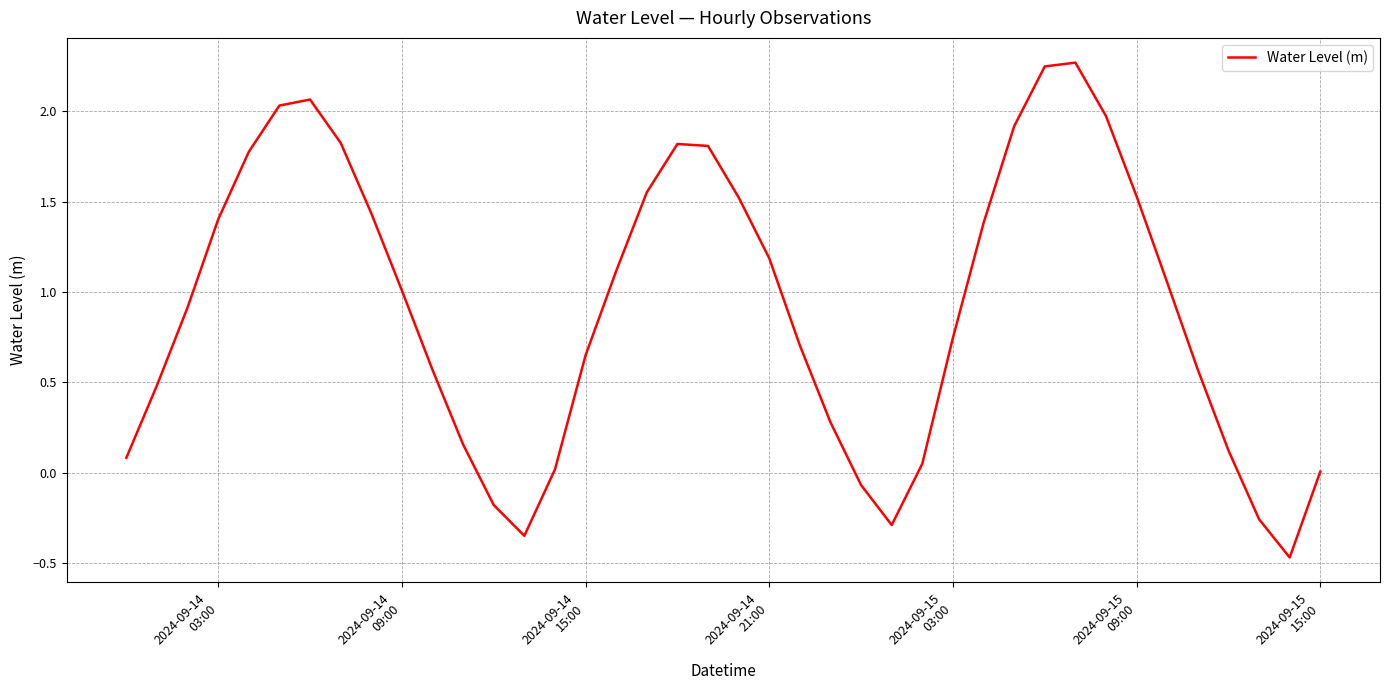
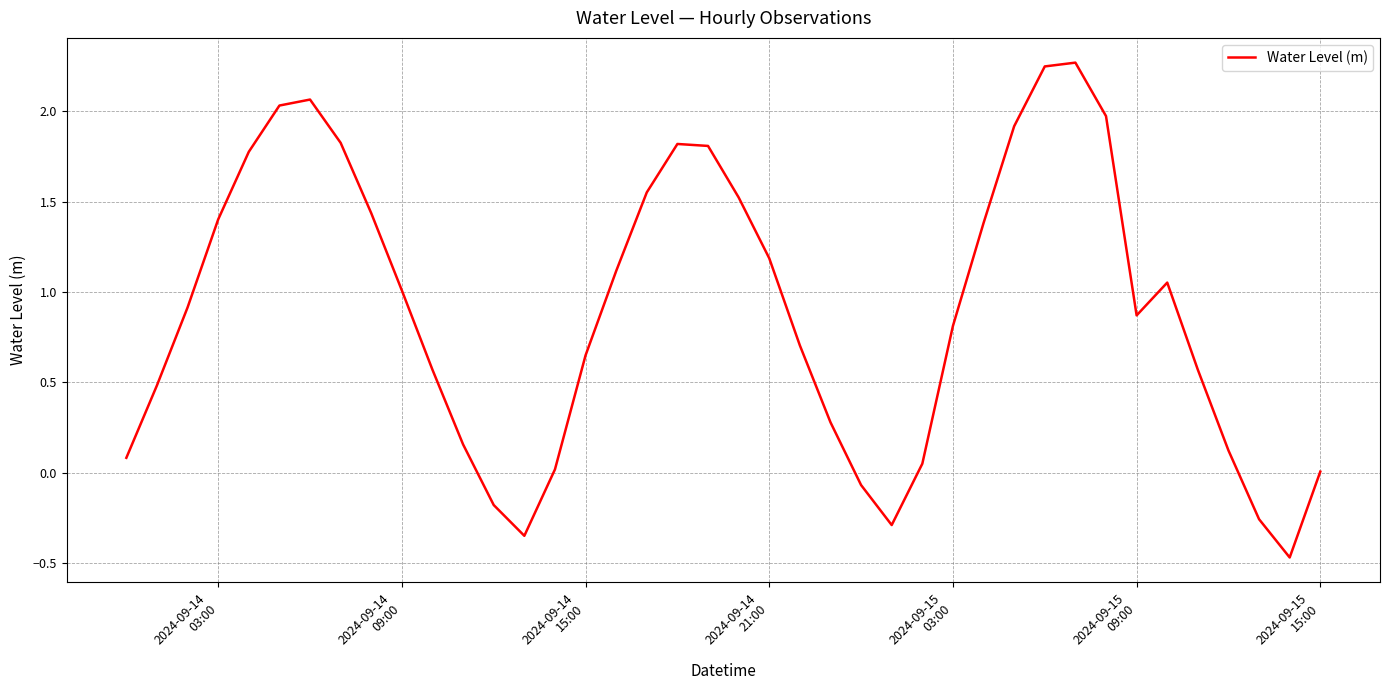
2024-09-15 03:00: 0.75 -> 0.81
2024-09-15 09:00: 1.53 -> 0.87
